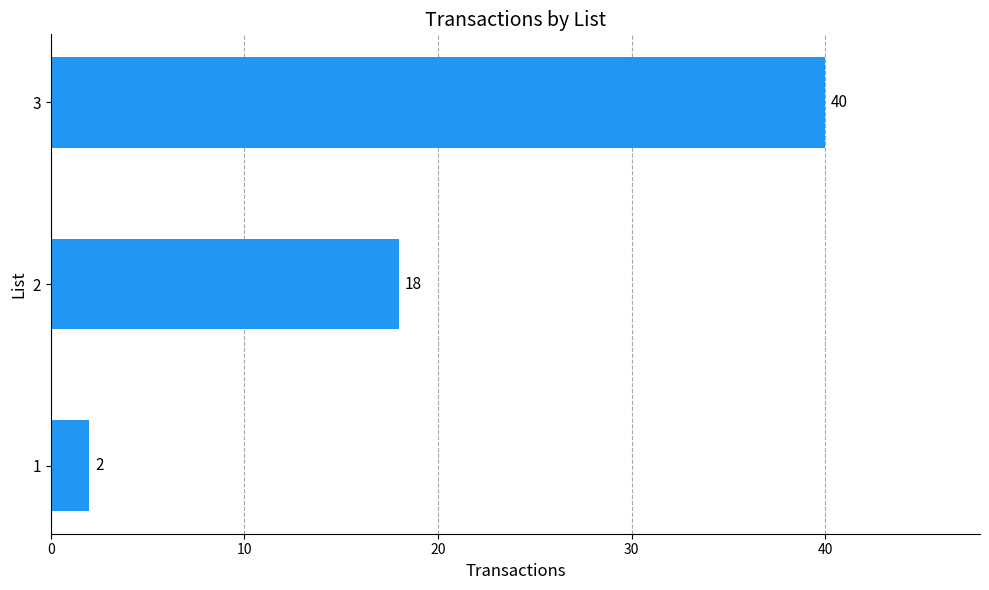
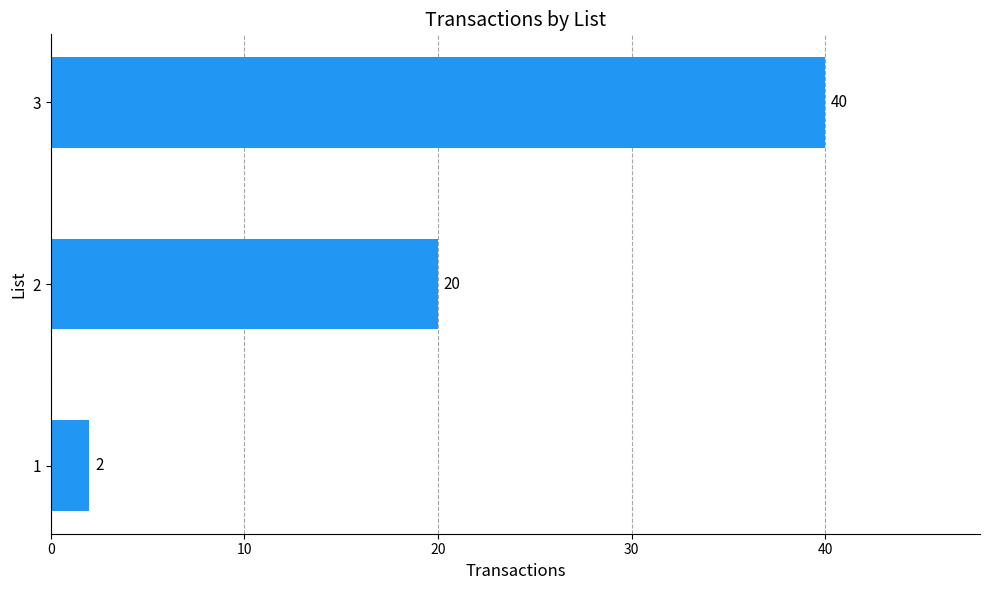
2: 18 -> 20
